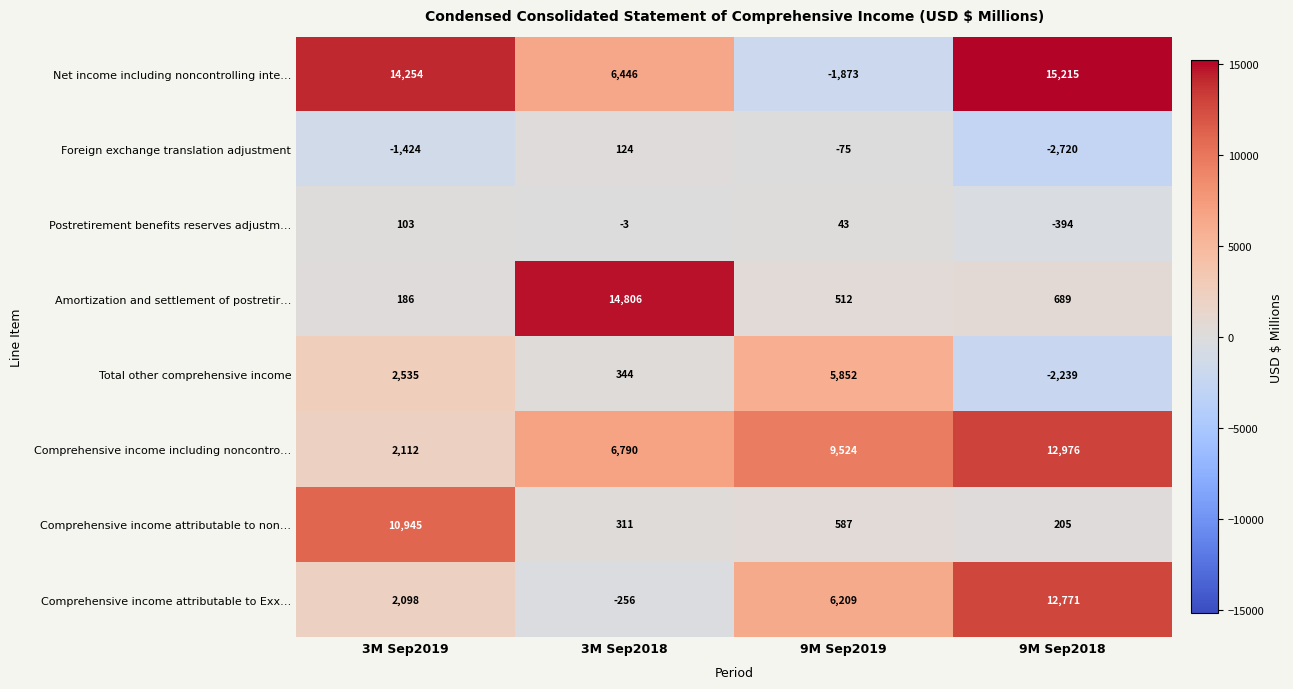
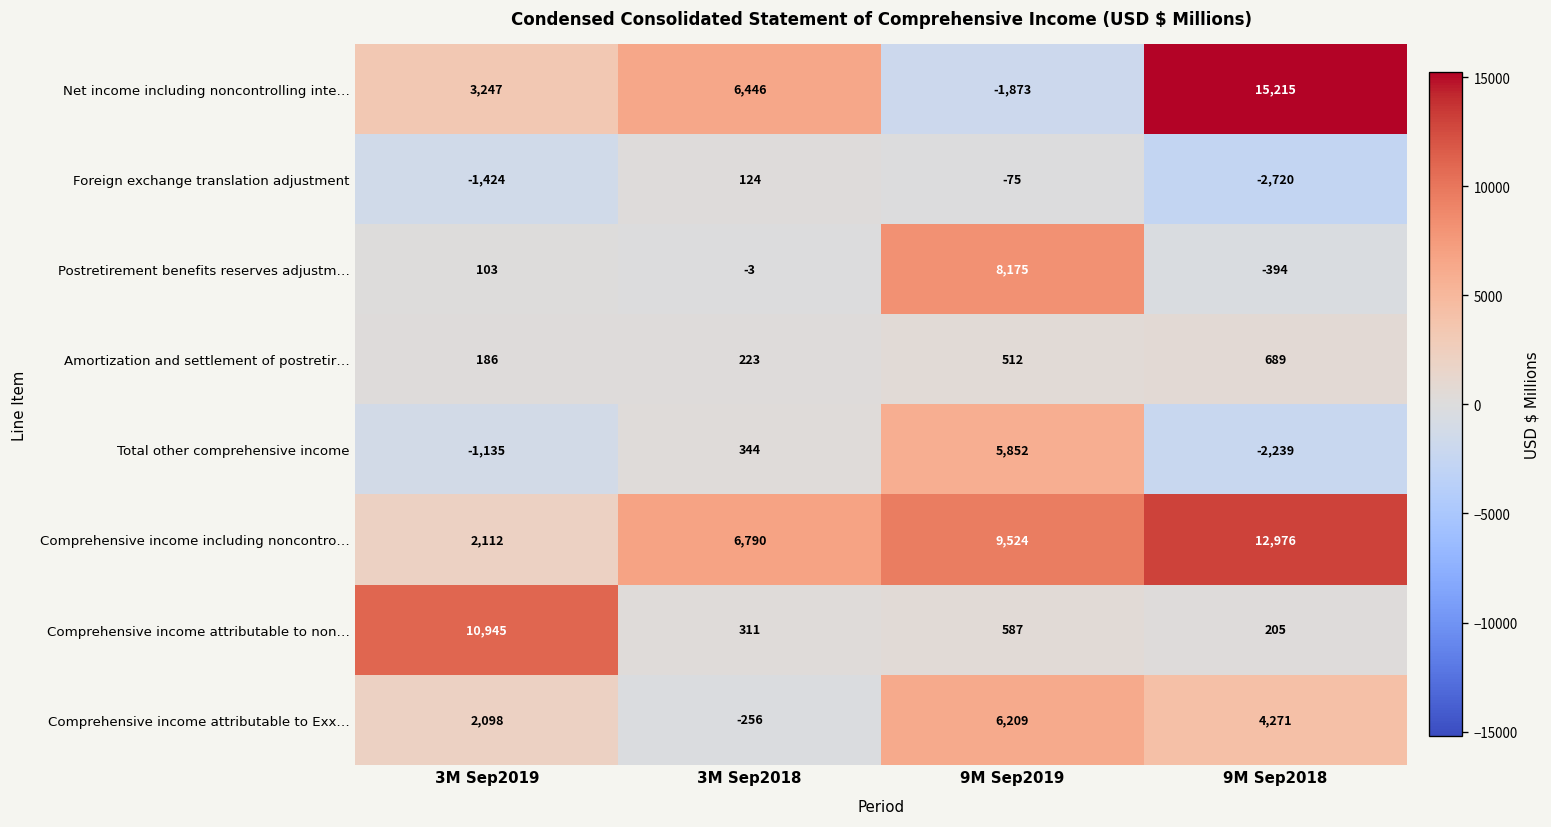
Net income including noncontrolling inte…, 3M Sep2019: 14,254 -> 3,247
Postretirement benefits reserves adjustm…, 9M Sep2019: 43 -> 8,175
Amortization and settlement of postretir…, 3M Sep2018: 14,806 -> 223
Total other comprehensive income, 3M Sep2019: 2,535 -> -1,135
Comprehensive income attributable to Exx…, 9M Sep2018: 12,771 -> 4,271
